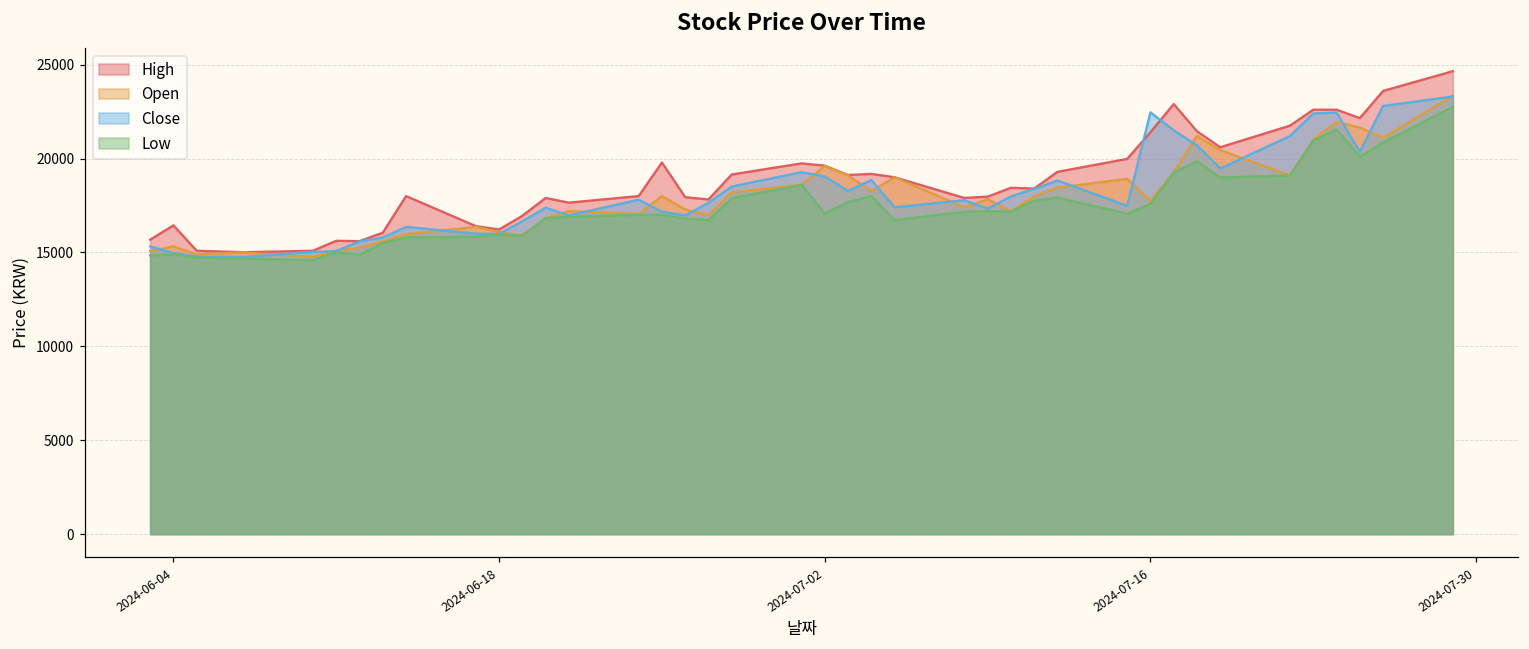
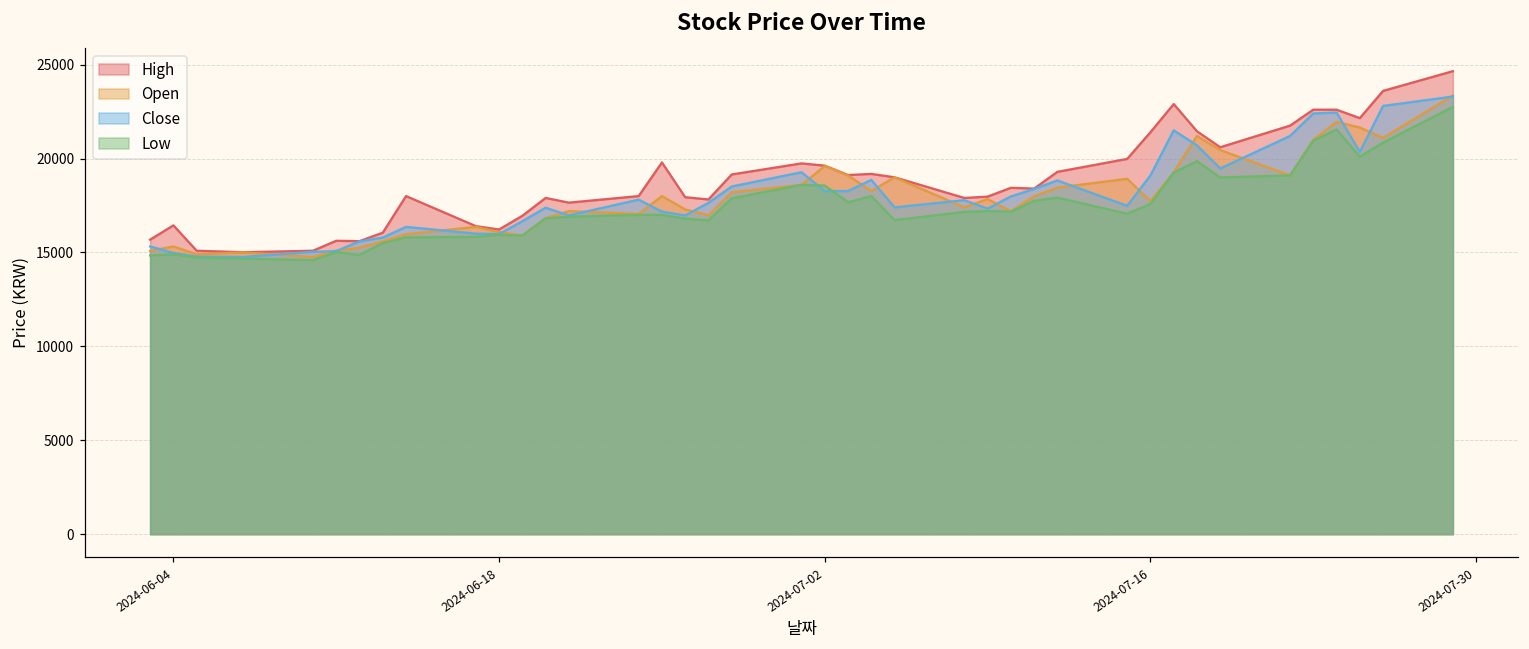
Close, 2024-07-02: 19100 -> 18300
Low, 2024-07-02: 17100 -> 18600
Close, 2024-07-16: 22500 -> 19100
